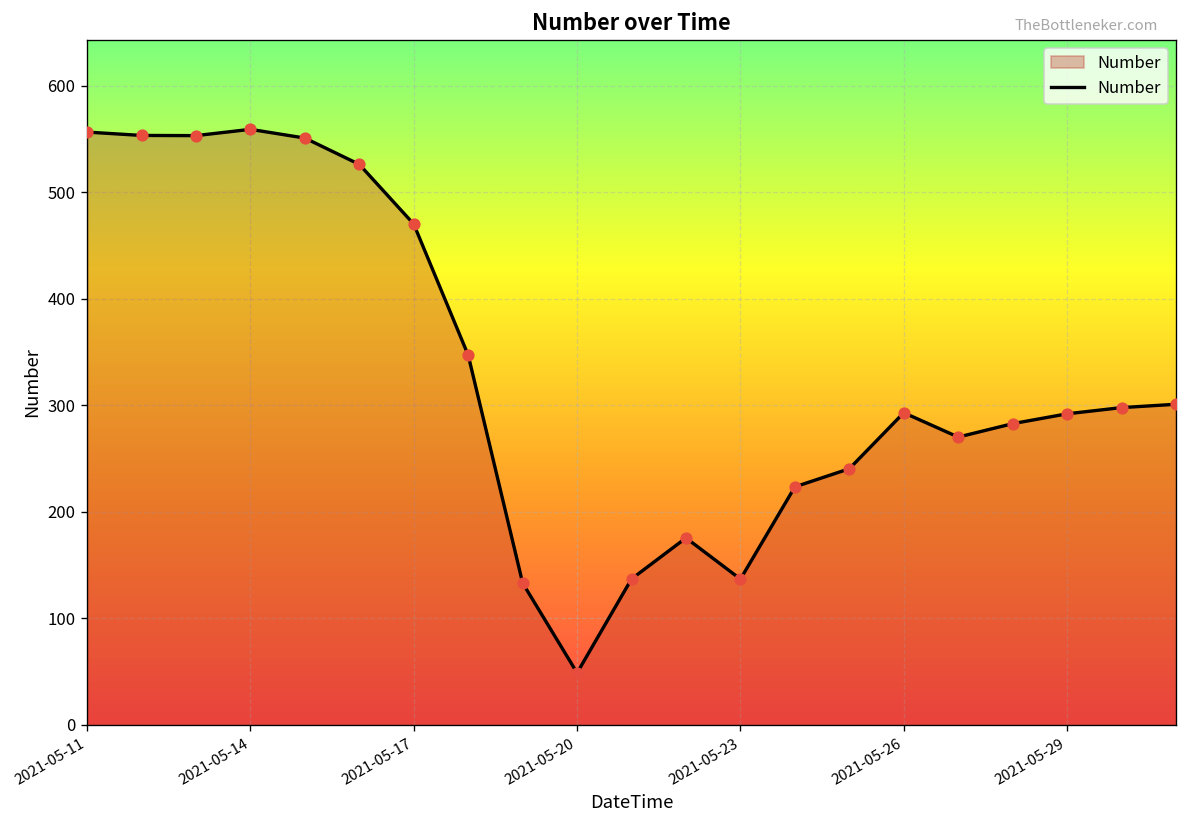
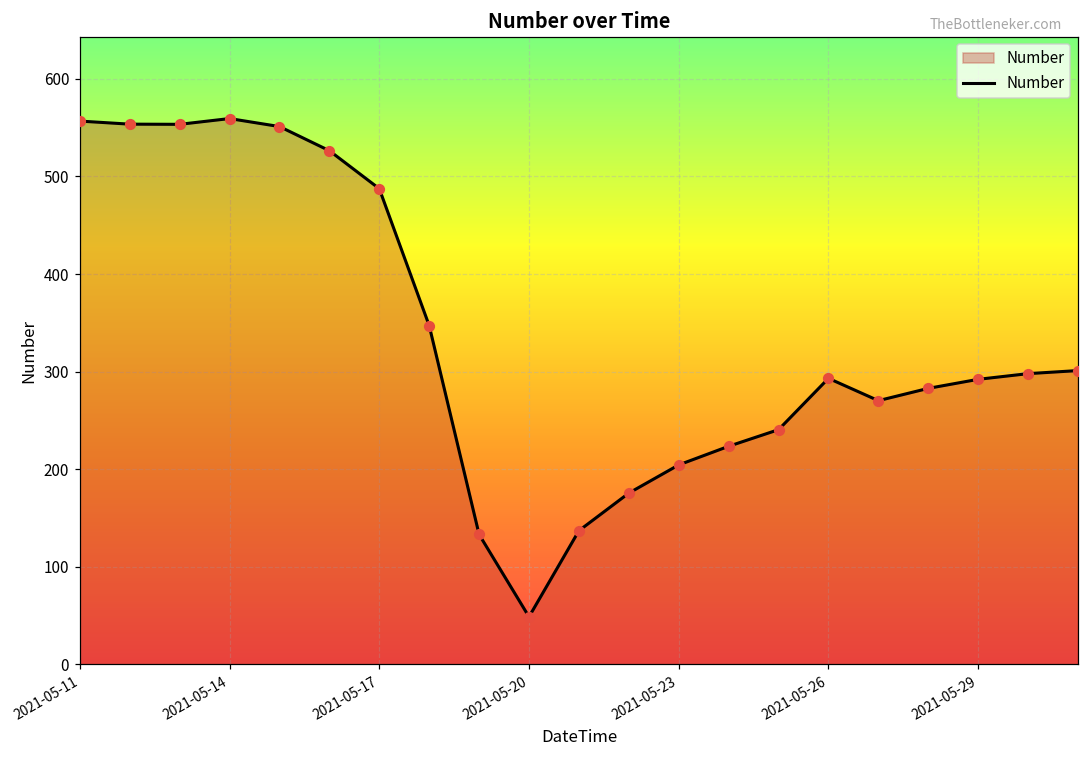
2021-05-17: 470 -> 490
2021-05-23: 140 -> 200
